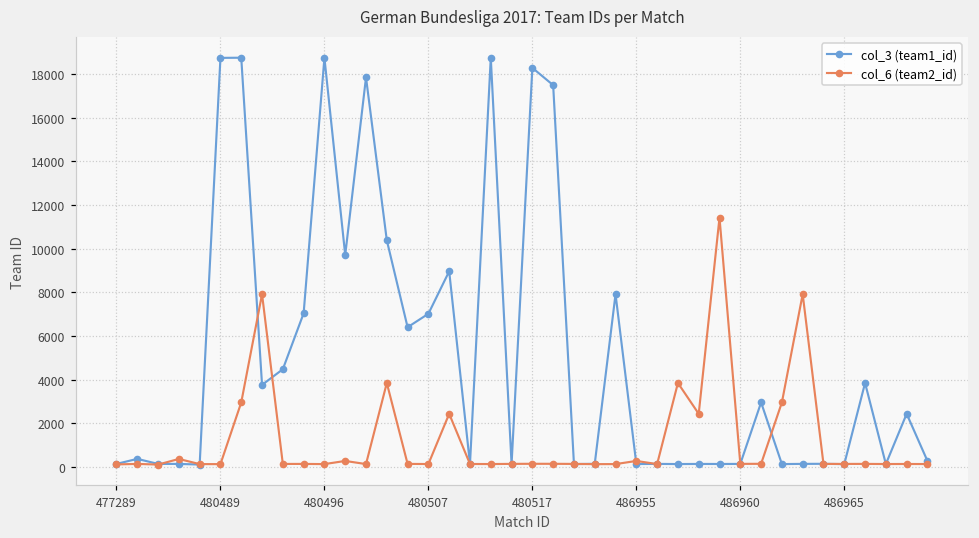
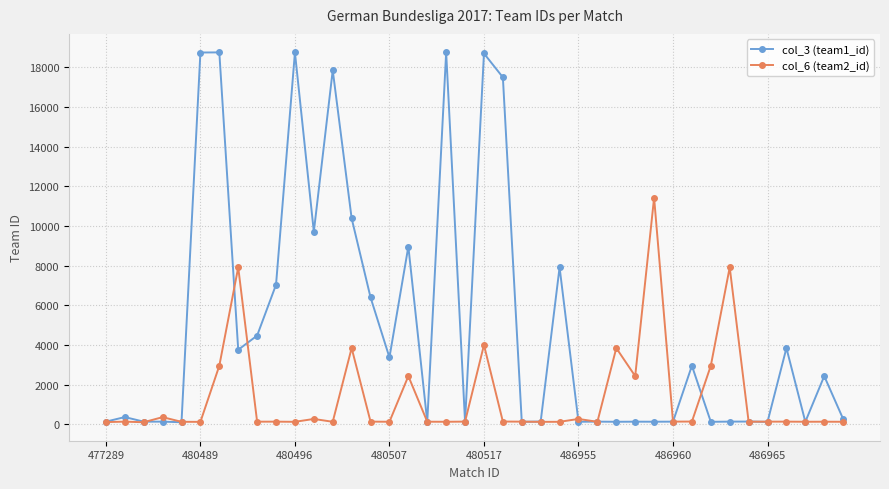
col_3 (team1_id), 480507: 7000 -> 3400
col_3 (team1_id), 480517: 18300 -> 18700
col_6 (team2_id), 480517: 100 -> 4000
